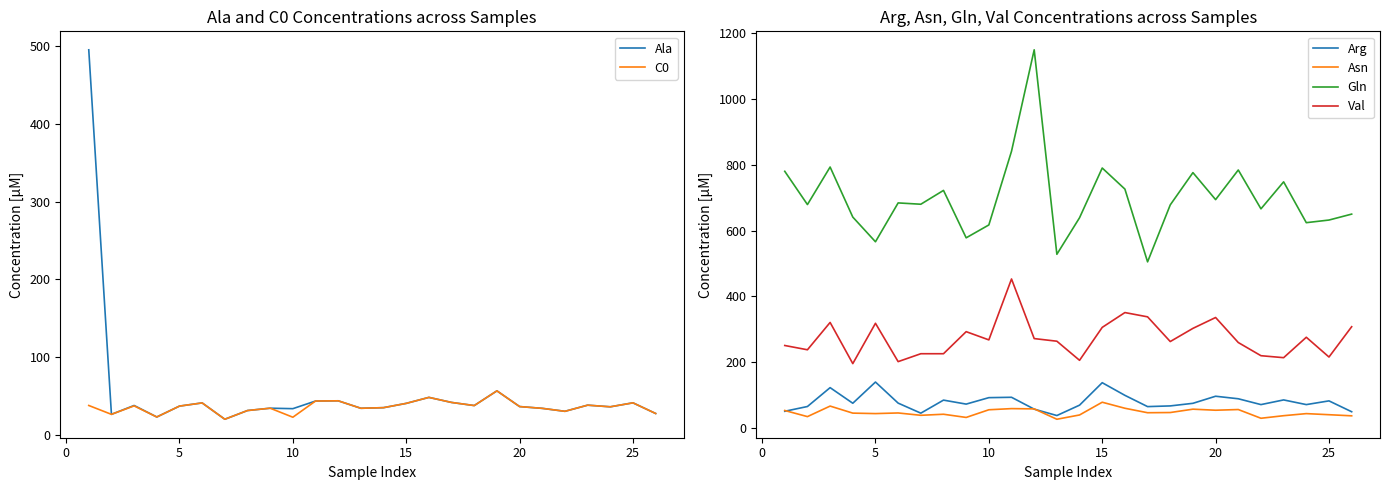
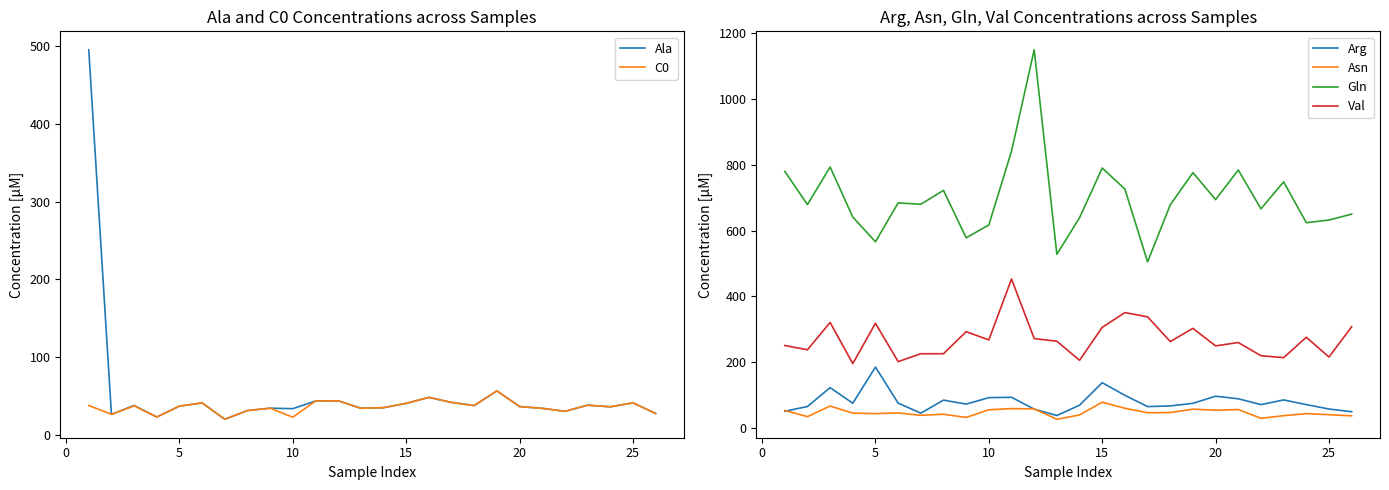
Arg, Asn, Gln, Val Concentrations across Samples, Arg, 5: 140 -> 190
Arg, Asn, Gln, Val Concentrations across Samples, Val, 20: 340 -> 250
Arg, Asn, Gln, Val Concentrations across Samples, Arg, 25: 80 -> 60
